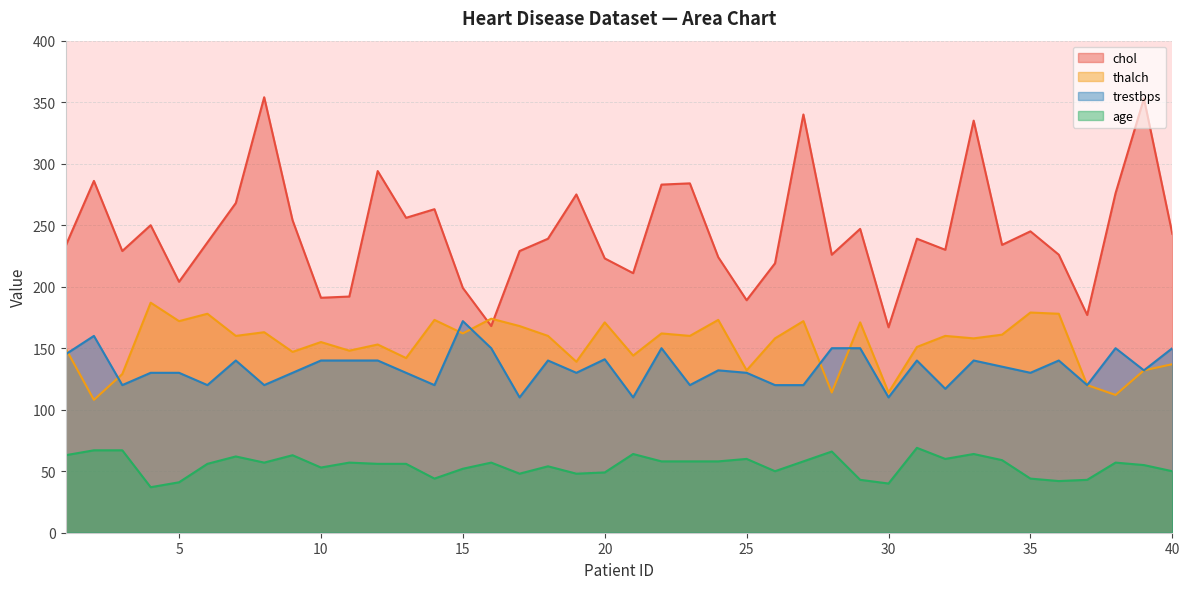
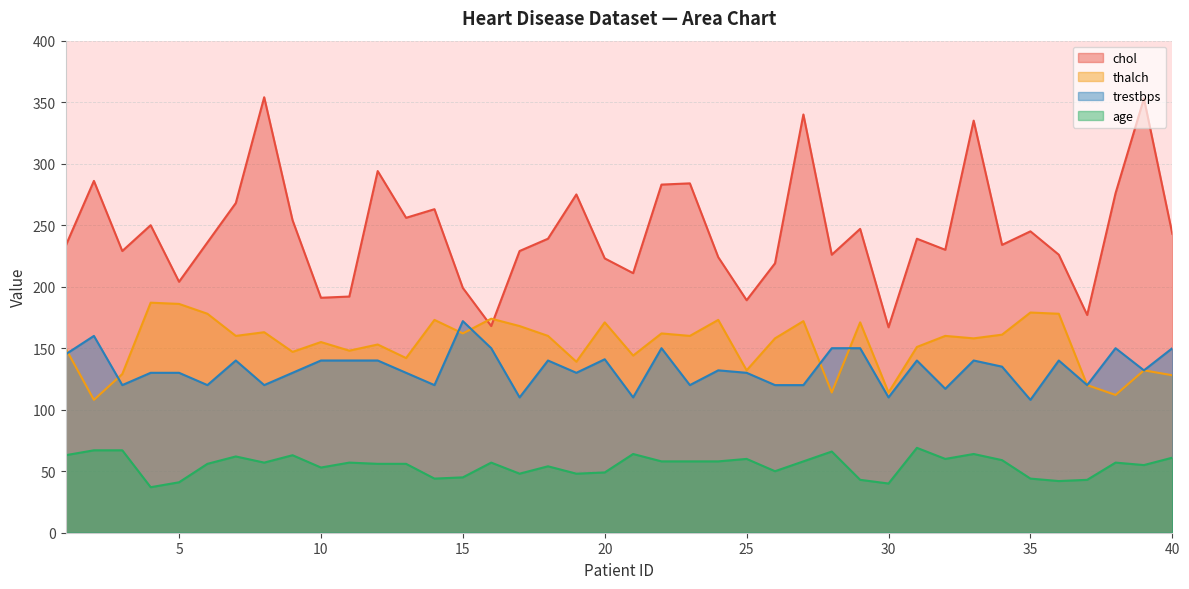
thalch, 5: 172 -> 186
age, 15: 52 -> 45
trestbps, 35: 130 -> 108
thalch, 40: 137 -> 128
age, 40: 50 -> 61
